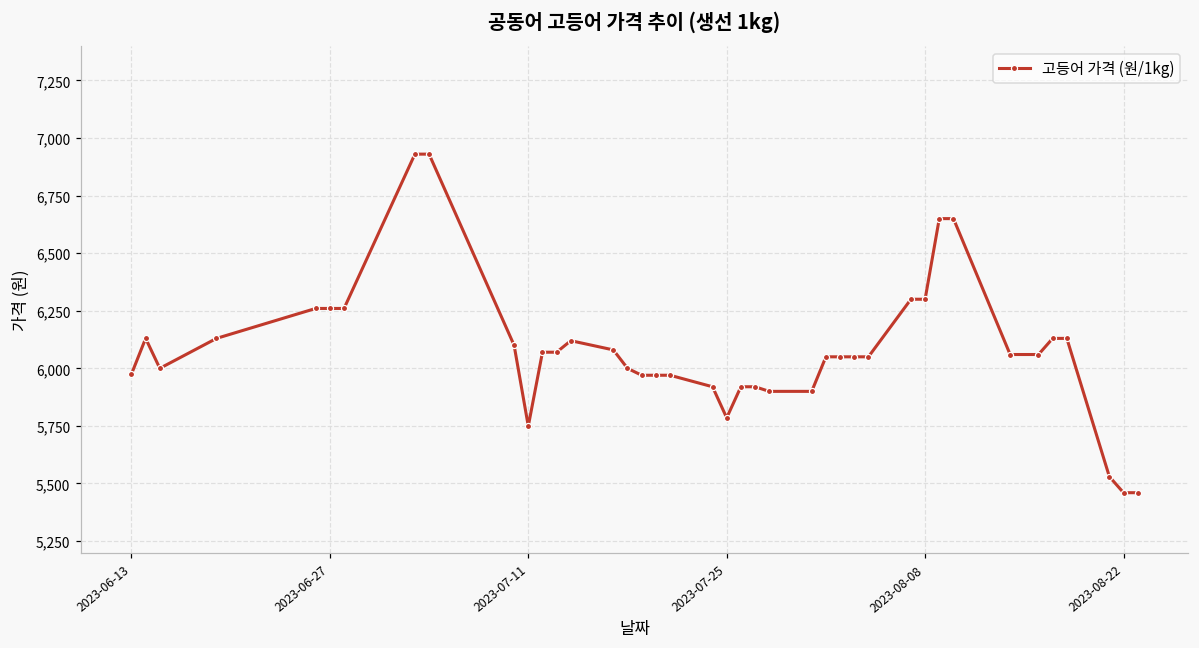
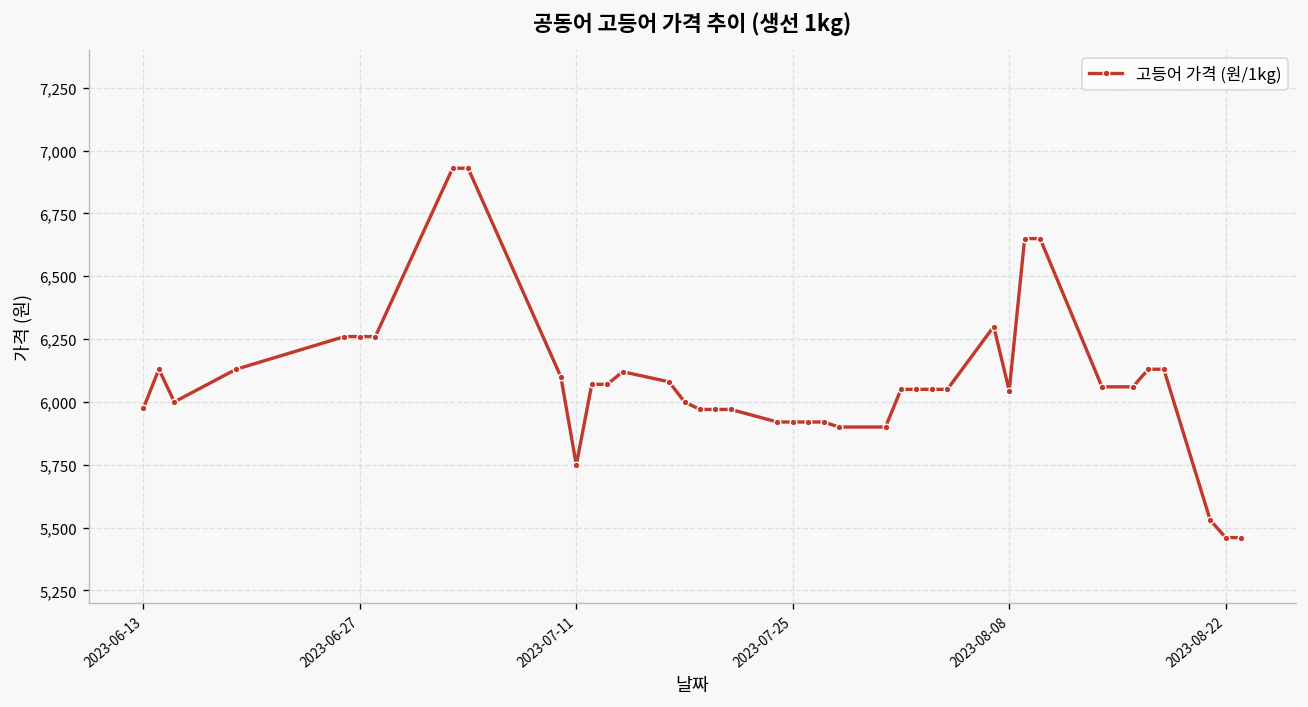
2023-07-25: 5,790 -> 5,920
2023-08-08: 6,300 -> 6,050
